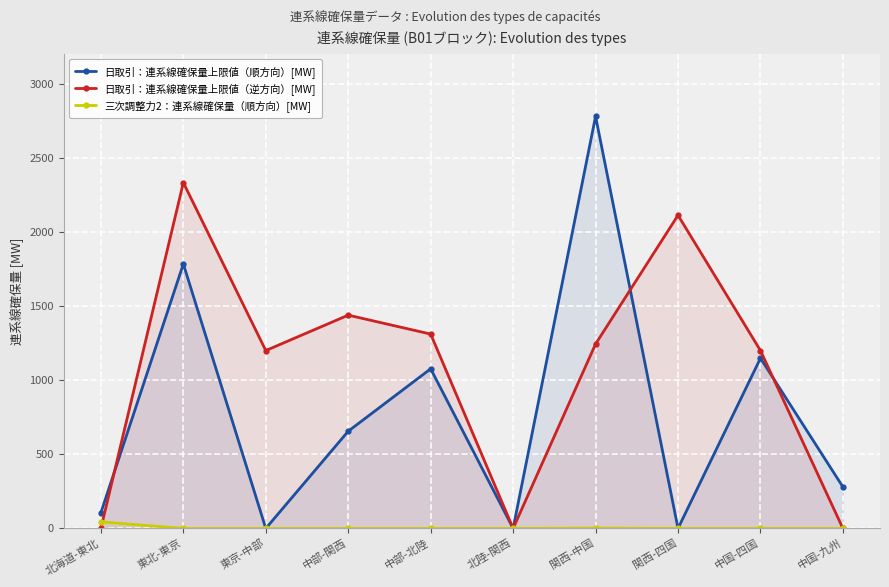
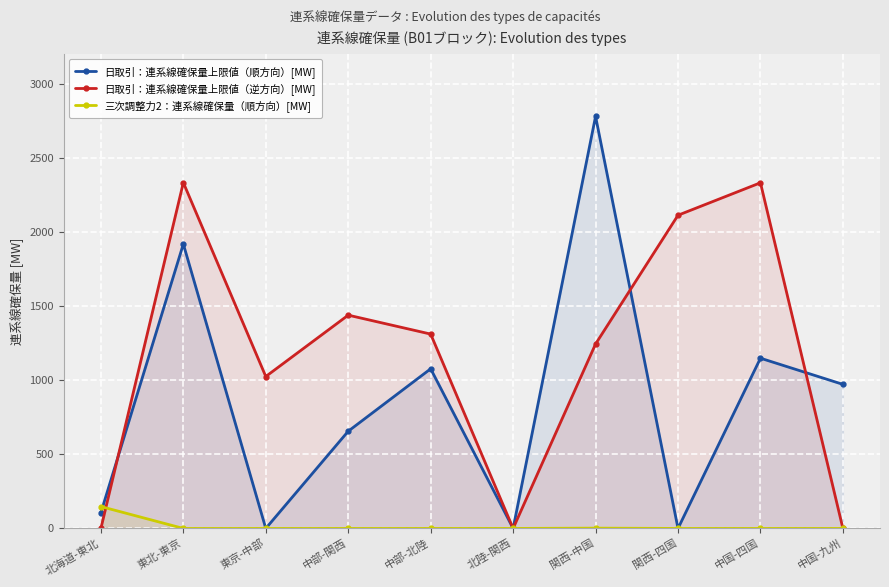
三次調整力2：連系線確保量（順方向）[MW], 北海道-東北: 40 -> 150
日取引：連系線確保量上限値（順方向）[MW], 東北-東京: 1780 -> 1920
日取引：連系線確保量上限値（逆方向）[MW], 東京-中部: 1200 -> 1030
日取引：連系線確保量上限値（逆方向）[MW], 中国-四国: 1200 -> 2330
日取引：連系線確保量上限値（順方向）[MW], 中国-九州: 280 -> 970
